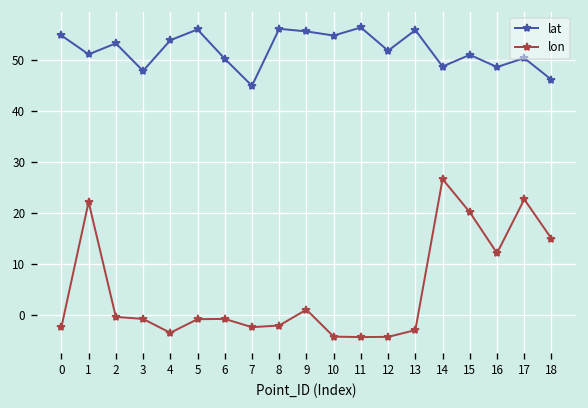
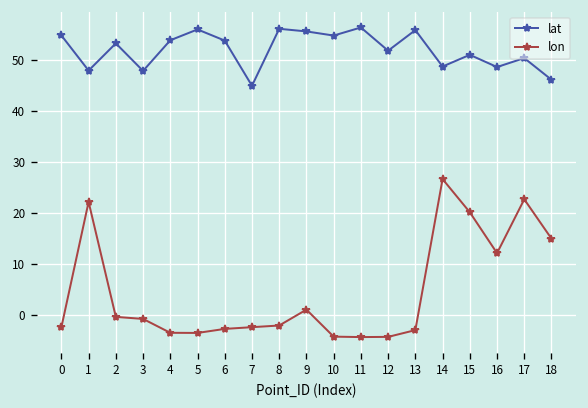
lat, 1: 51 -> 48
lon, 5: -1 -> -3
lat, 6: 50 -> 54
lon, 6: -1 -> -3
